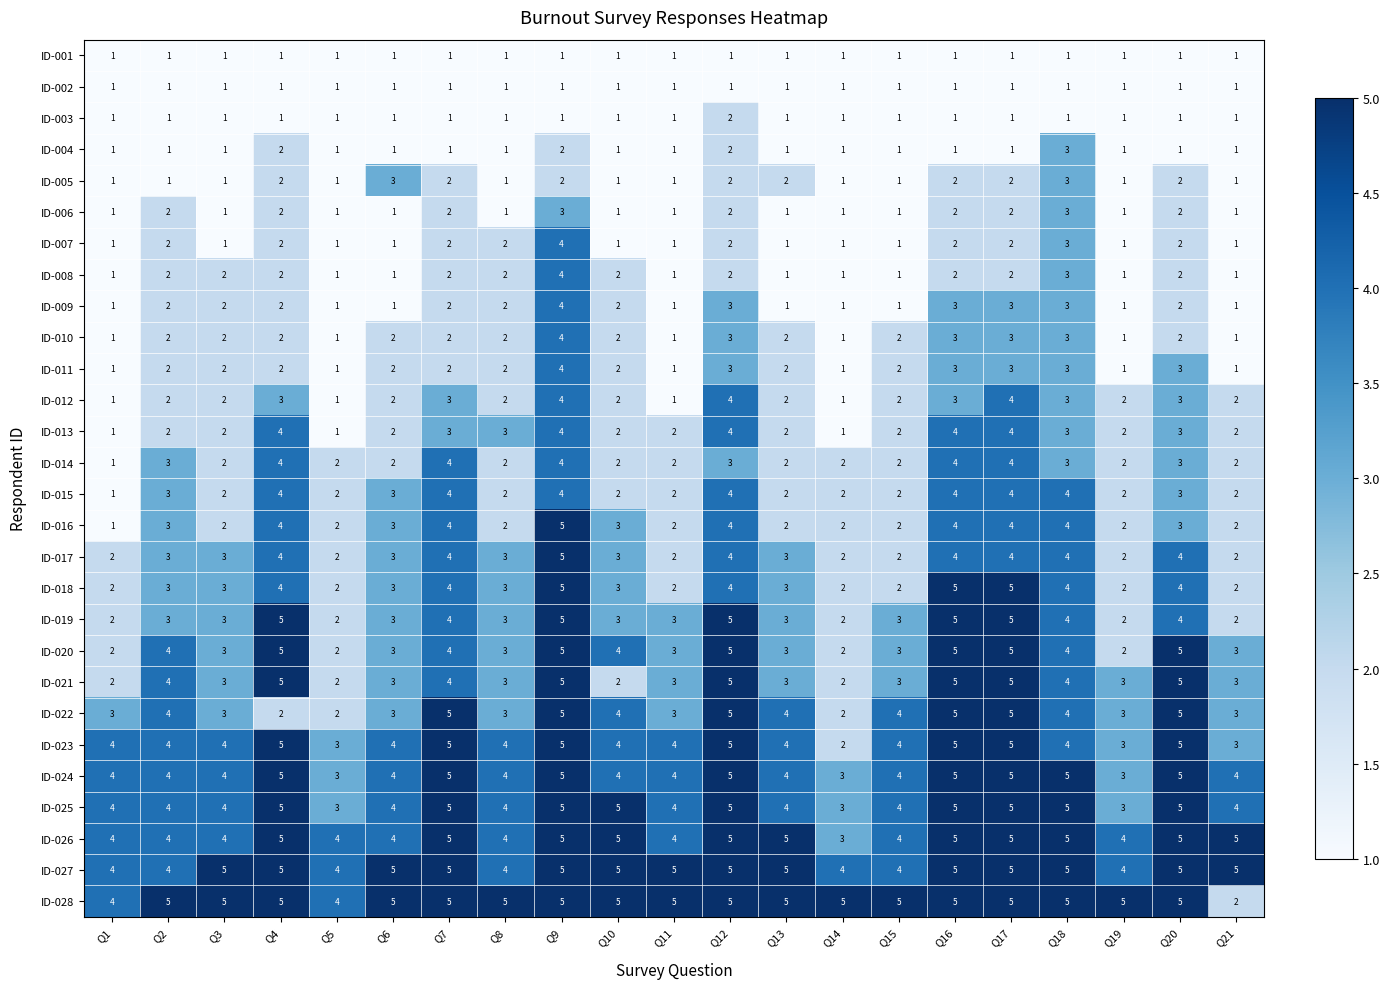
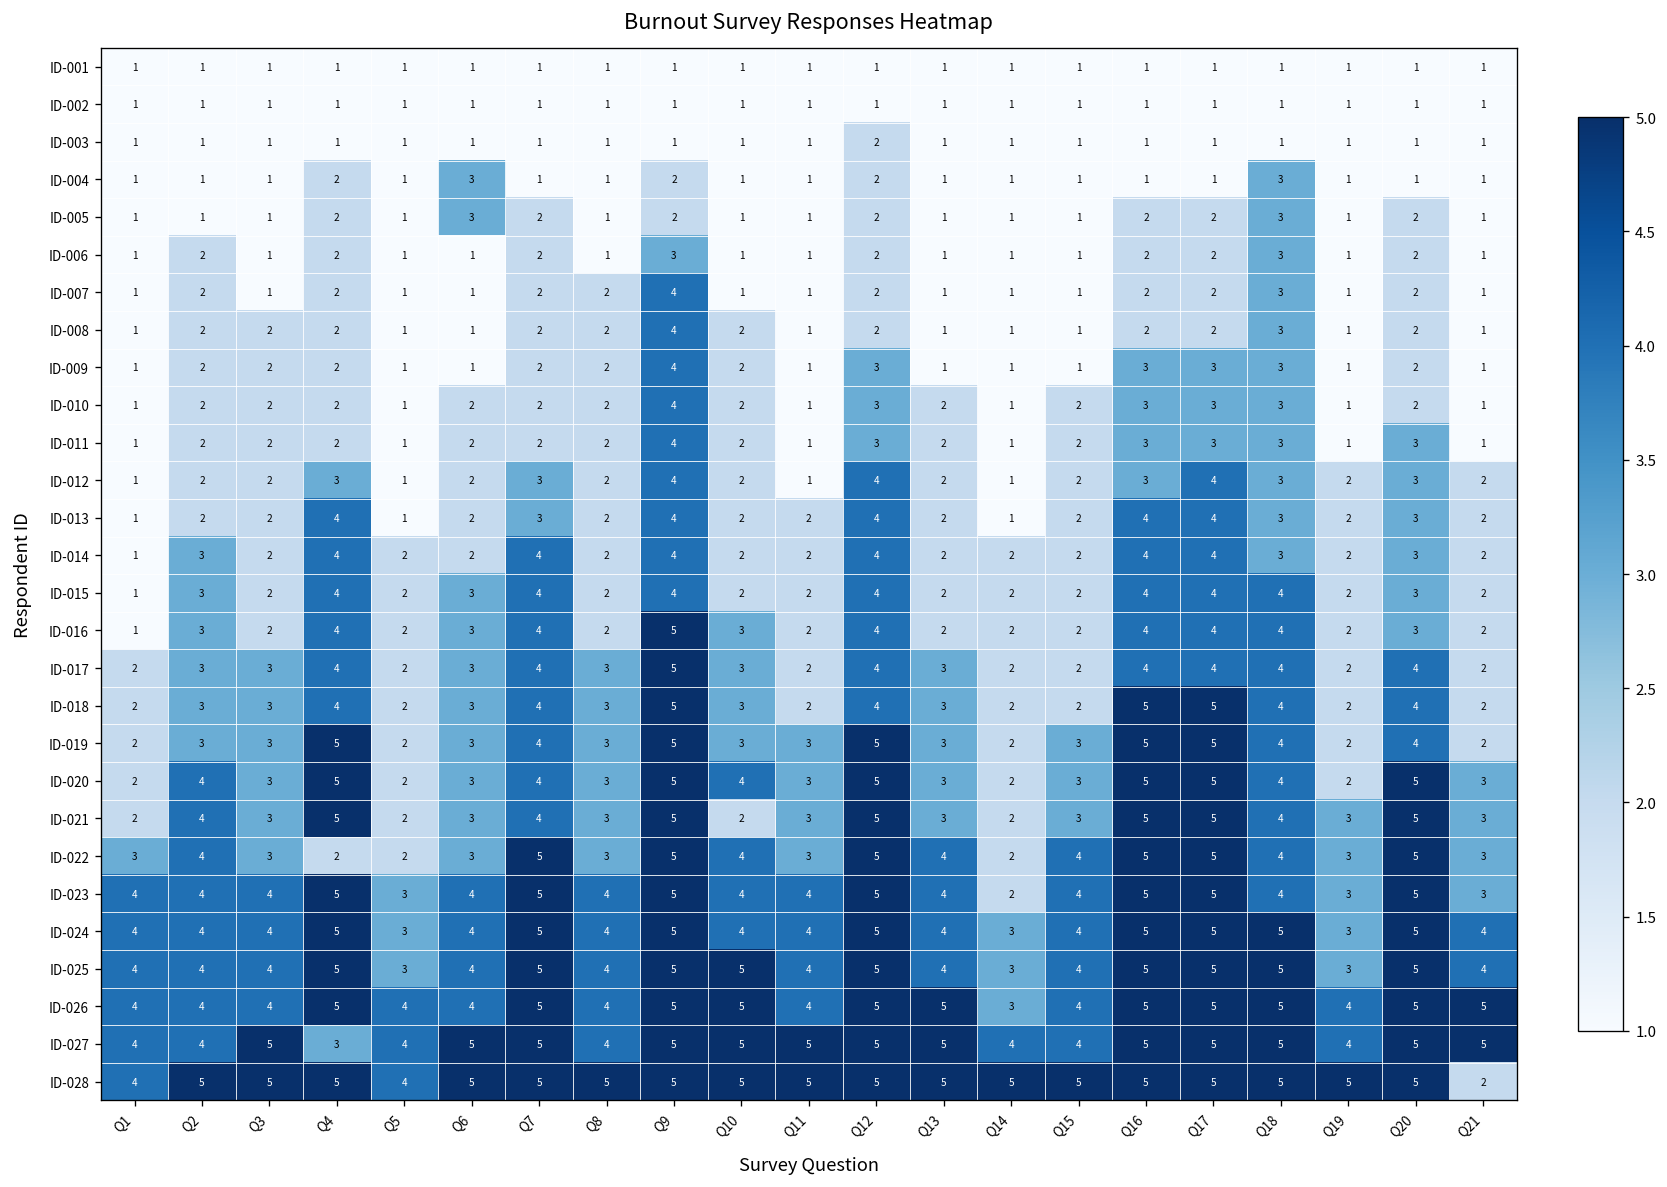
ID-004, Q6: 1 -> 3
ID-005, Q13: 2 -> 1
ID-013, Q8: 3 -> 2
ID-014, Q12: 3 -> 4
ID-027, Q4: 5 -> 3
